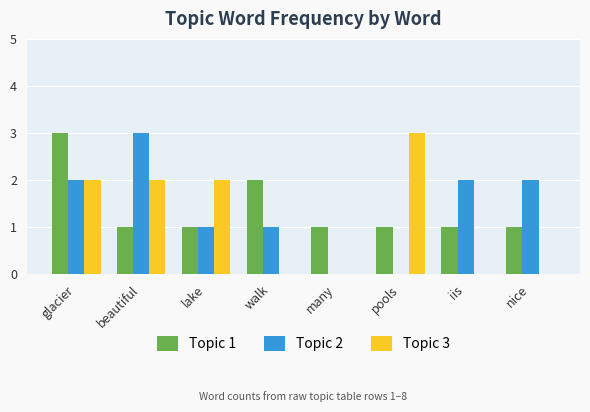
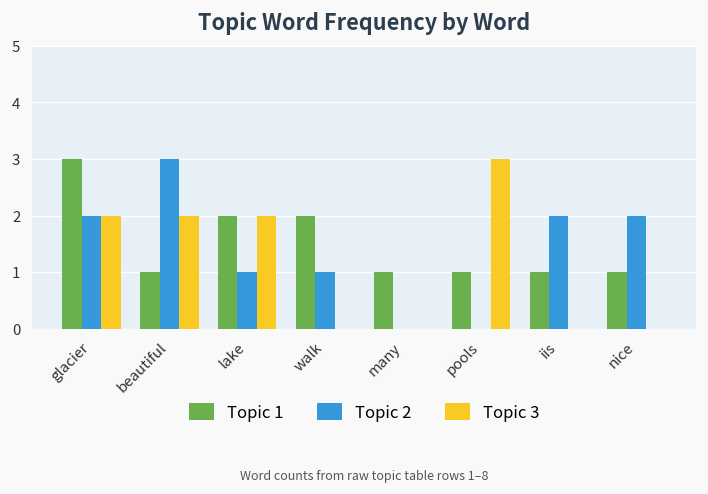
Topic 1, lake: 1 -> 2
